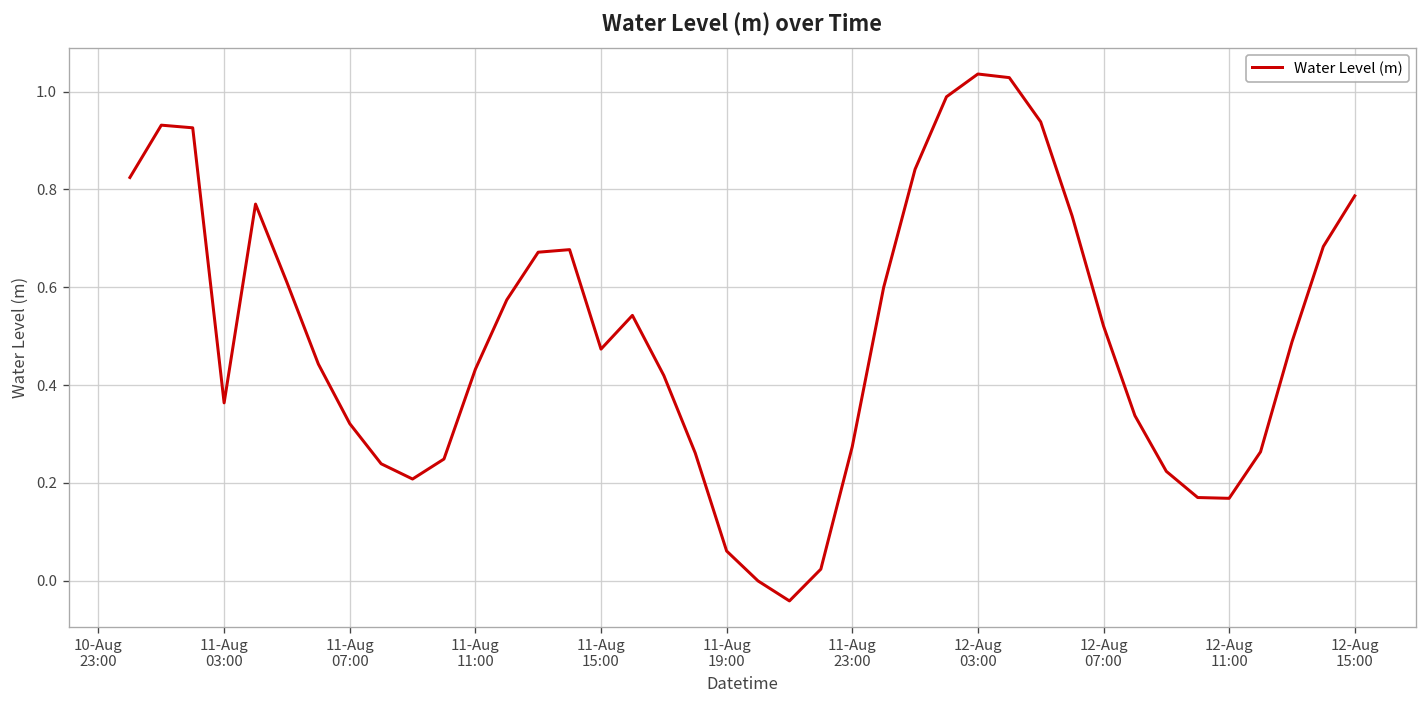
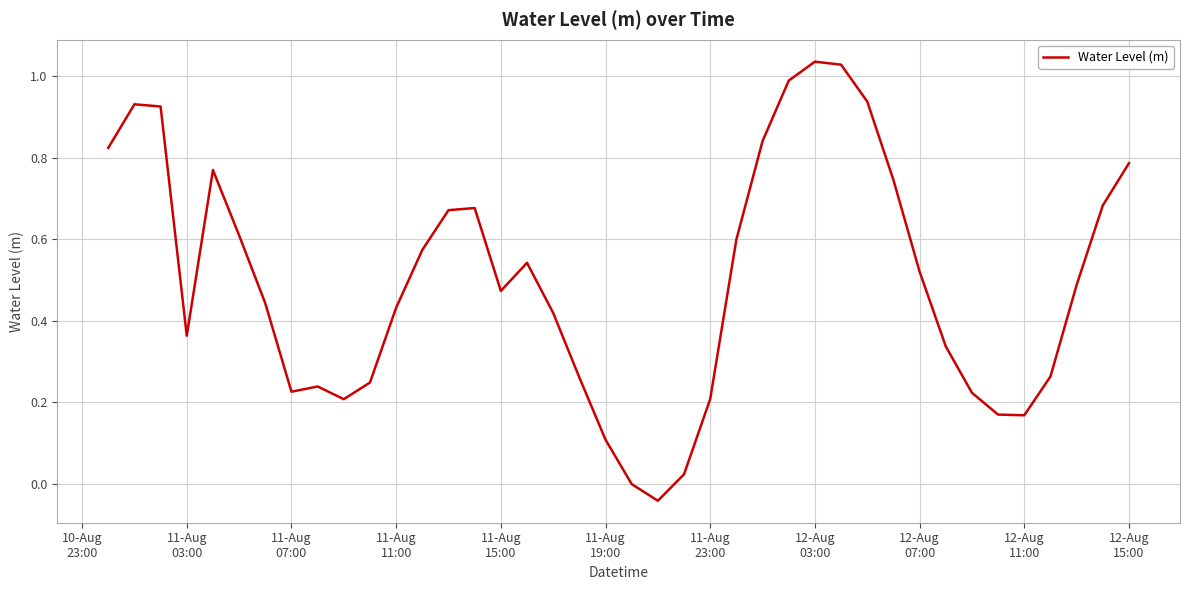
11-Aug 07:00: 0.32 -> 0.23
11-Aug 19:00: 0.06 -> 0.11
11-Aug 23:00: 0.27 -> 0.21
